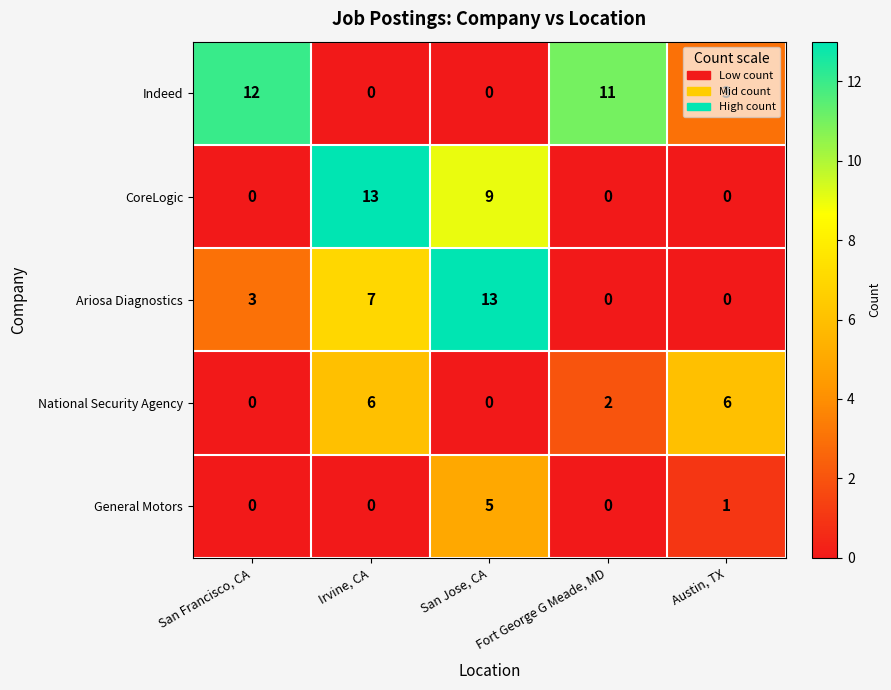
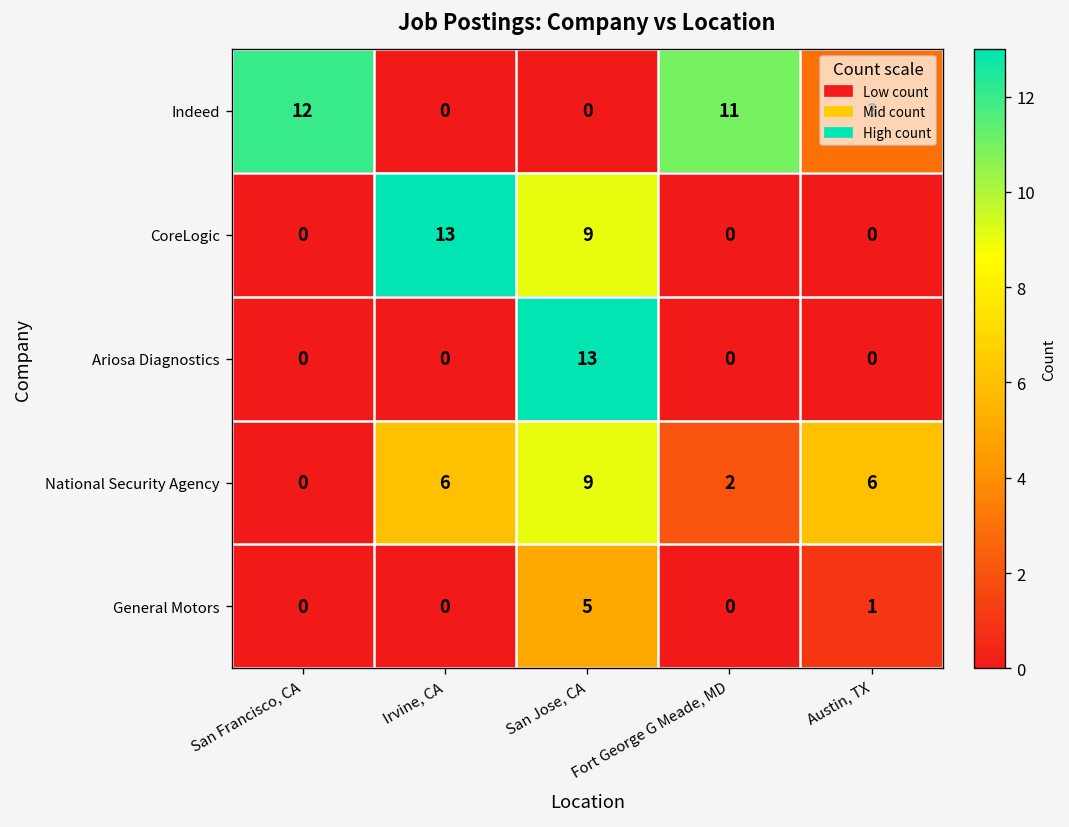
Ariosa Diagnostics, San Francisco, CA: 3 -> 0
Ariosa Diagnostics, Irvine, CA: 7 -> 0
National Security Agency, San Jose, CA: 0 -> 9
